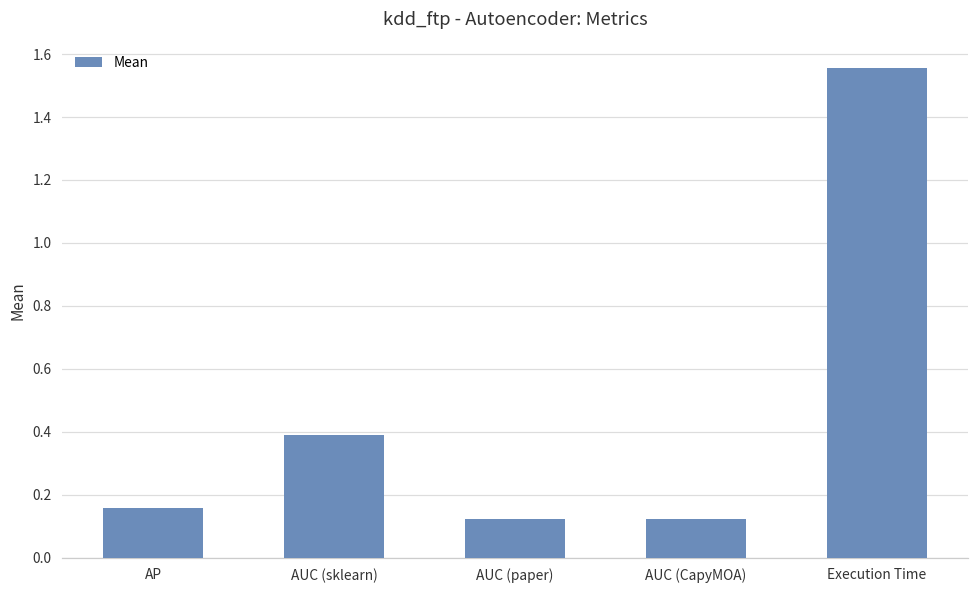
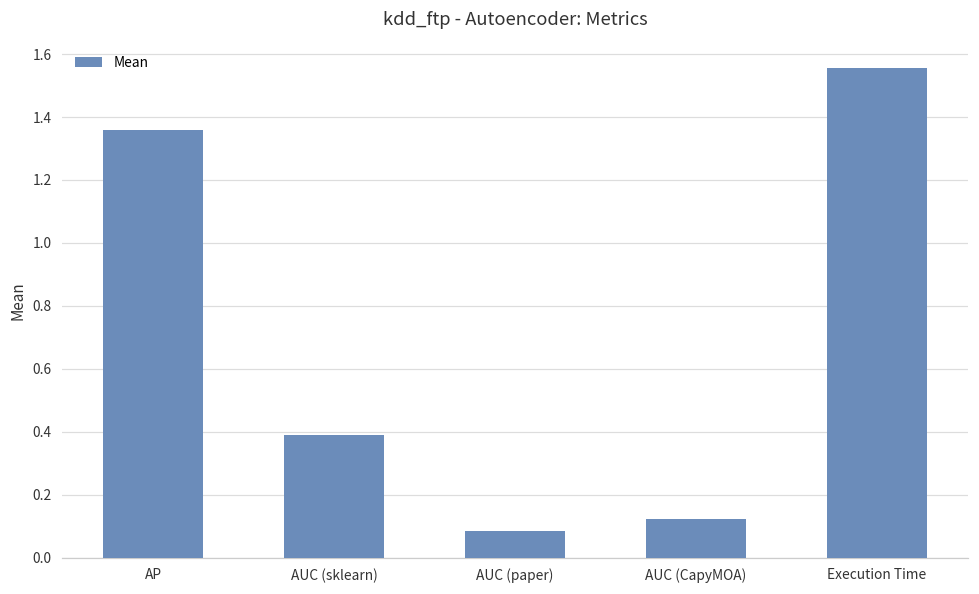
AP: 0.16 -> 1.36
AUC (paper): 0.12 -> 0.08
